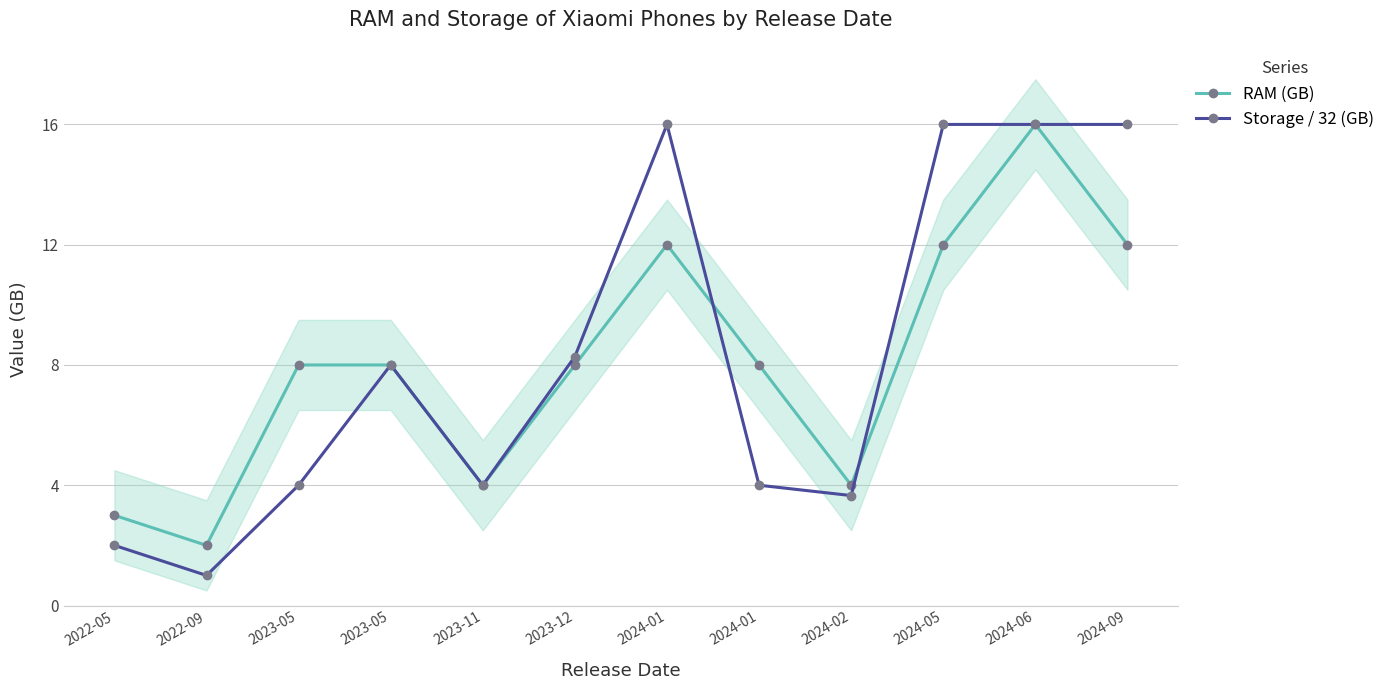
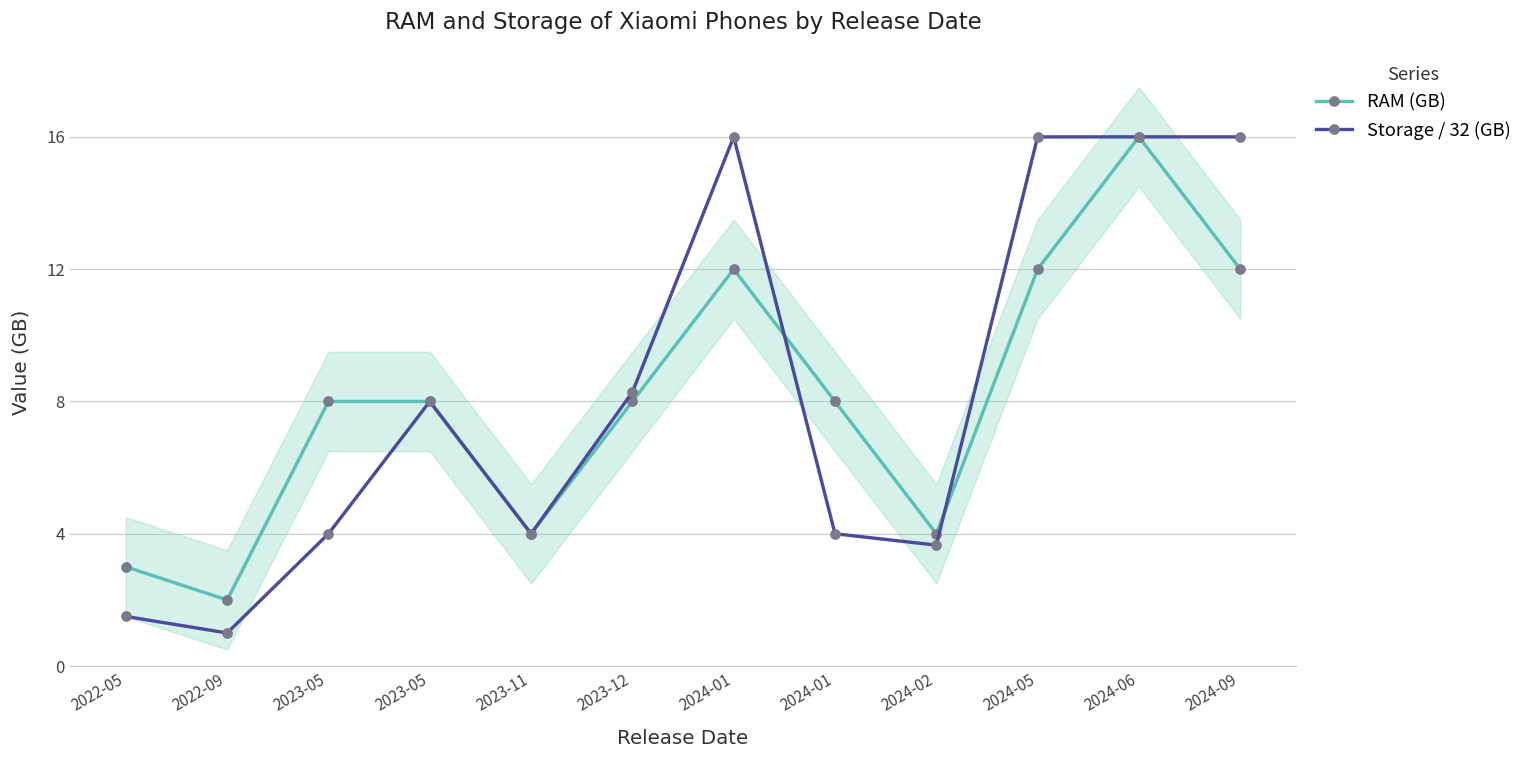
Storage / 32 (GB), 2022-05: 2.0 -> 1.5
